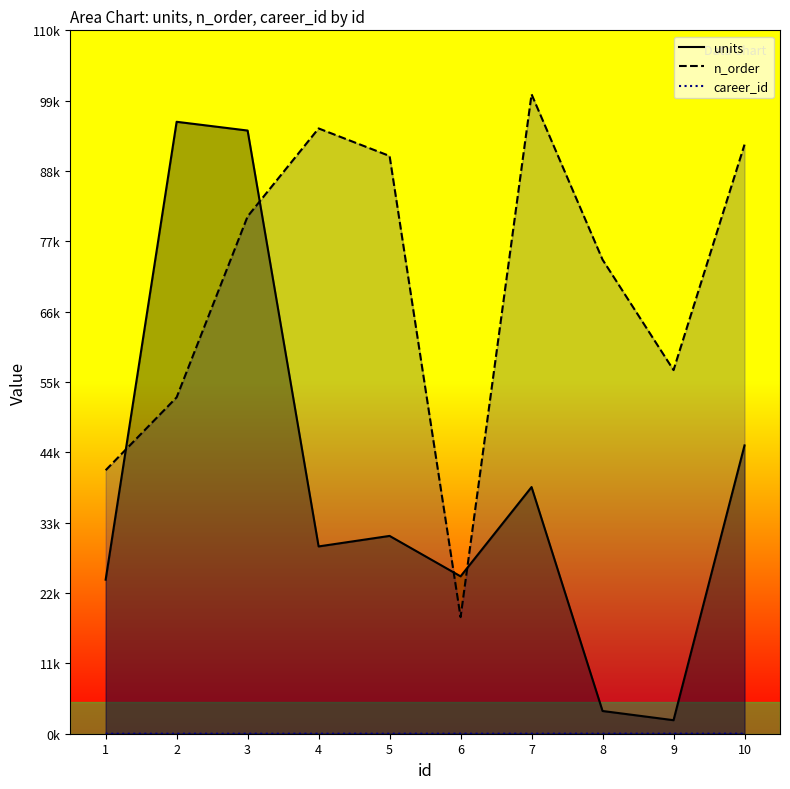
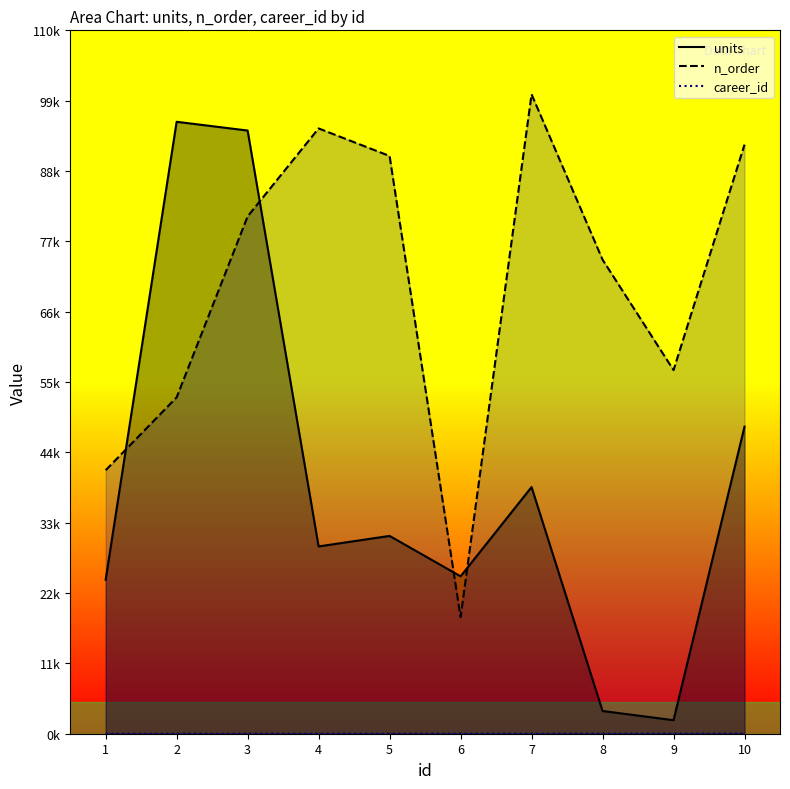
units, 10: 45000 -> 48000
